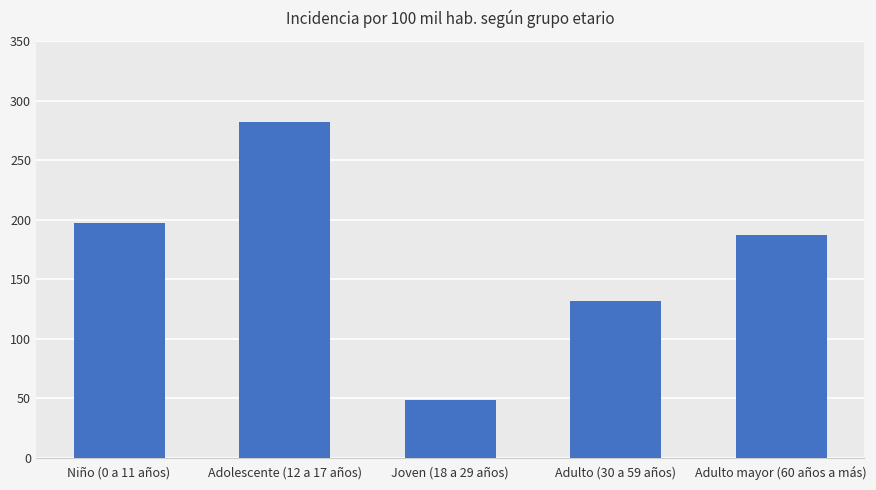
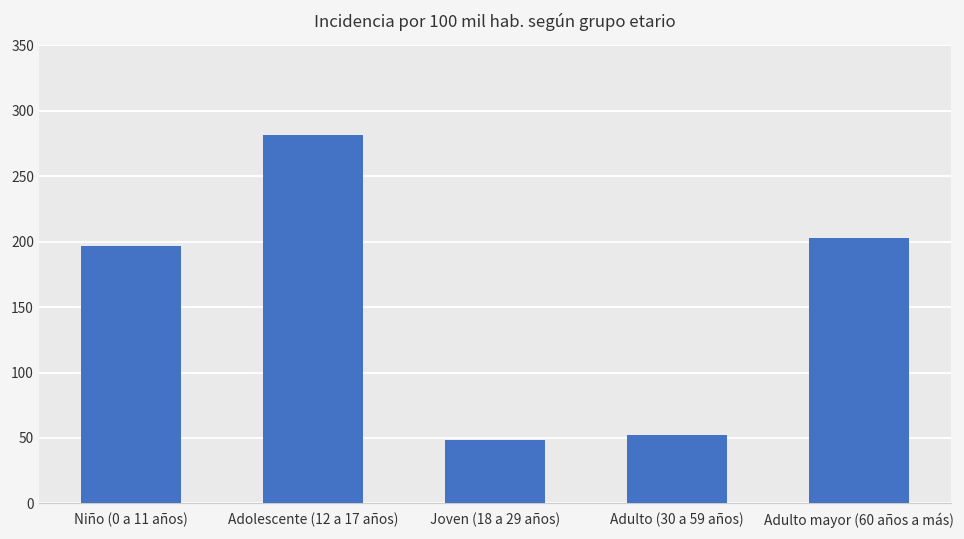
Adulto (30 a 59 años): 132 -> 52
Adulto mayor (60 años a más): 187 -> 203
